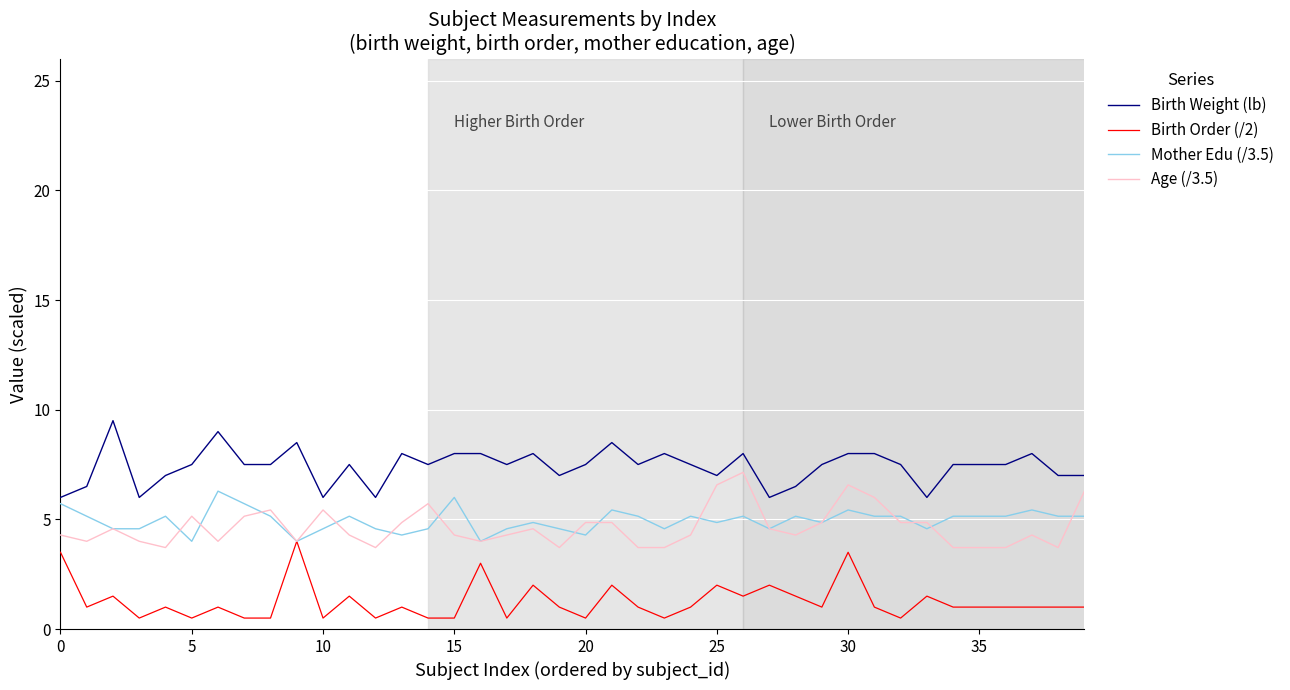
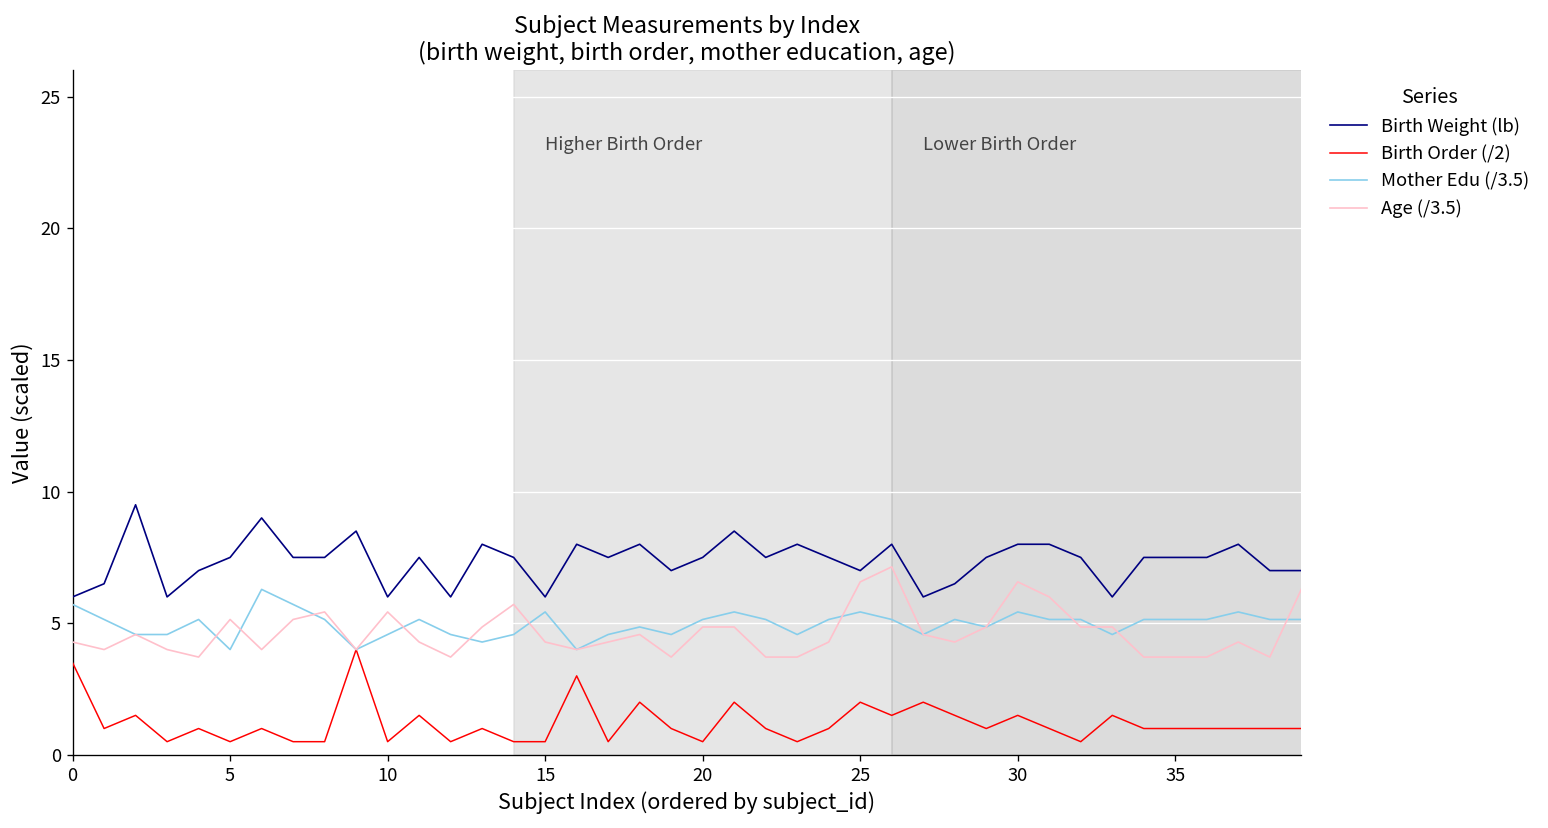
Birth Weight (lb), 15: 8 -> 6
Mother Edu (/3.5), 15: 6.0 -> 5.4
Mother Edu (/3.5), 20: 4.3 -> 5.1
Mother Edu (/3.5), 25: 4.9 -> 5.4
Birth Order (/2), 30: 3.5 -> 1.5
